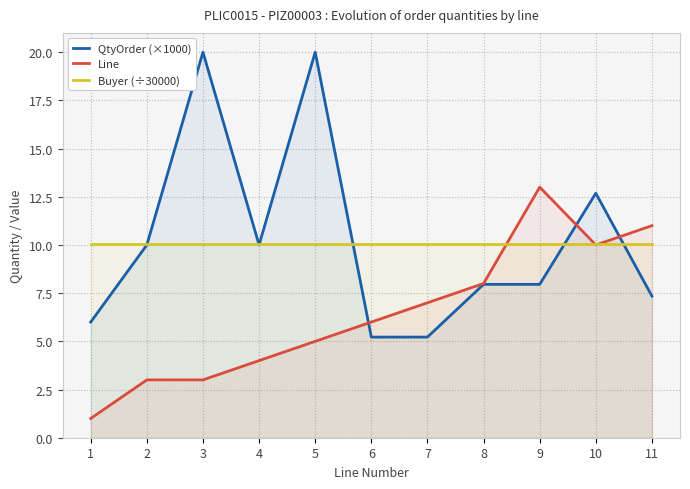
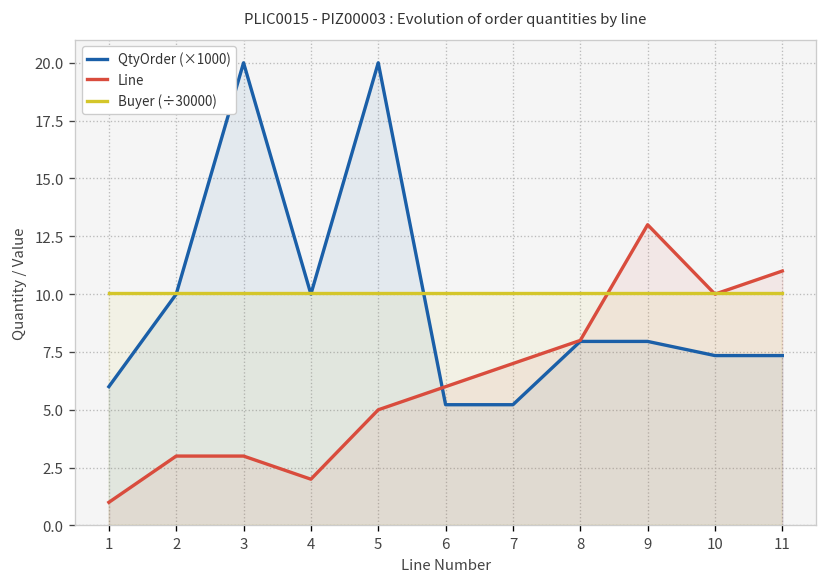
Line, 4: 4 -> 2
QtyOrder (×1000), 10: 12.7 -> 7.3
